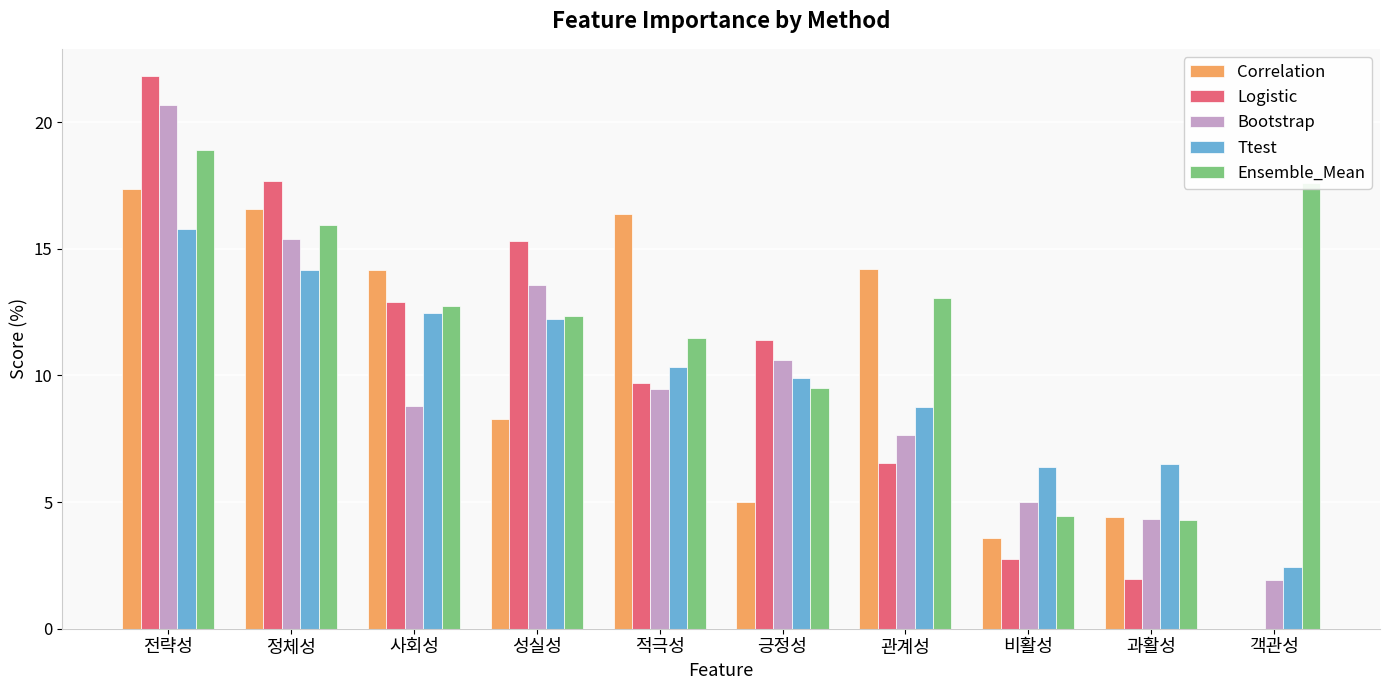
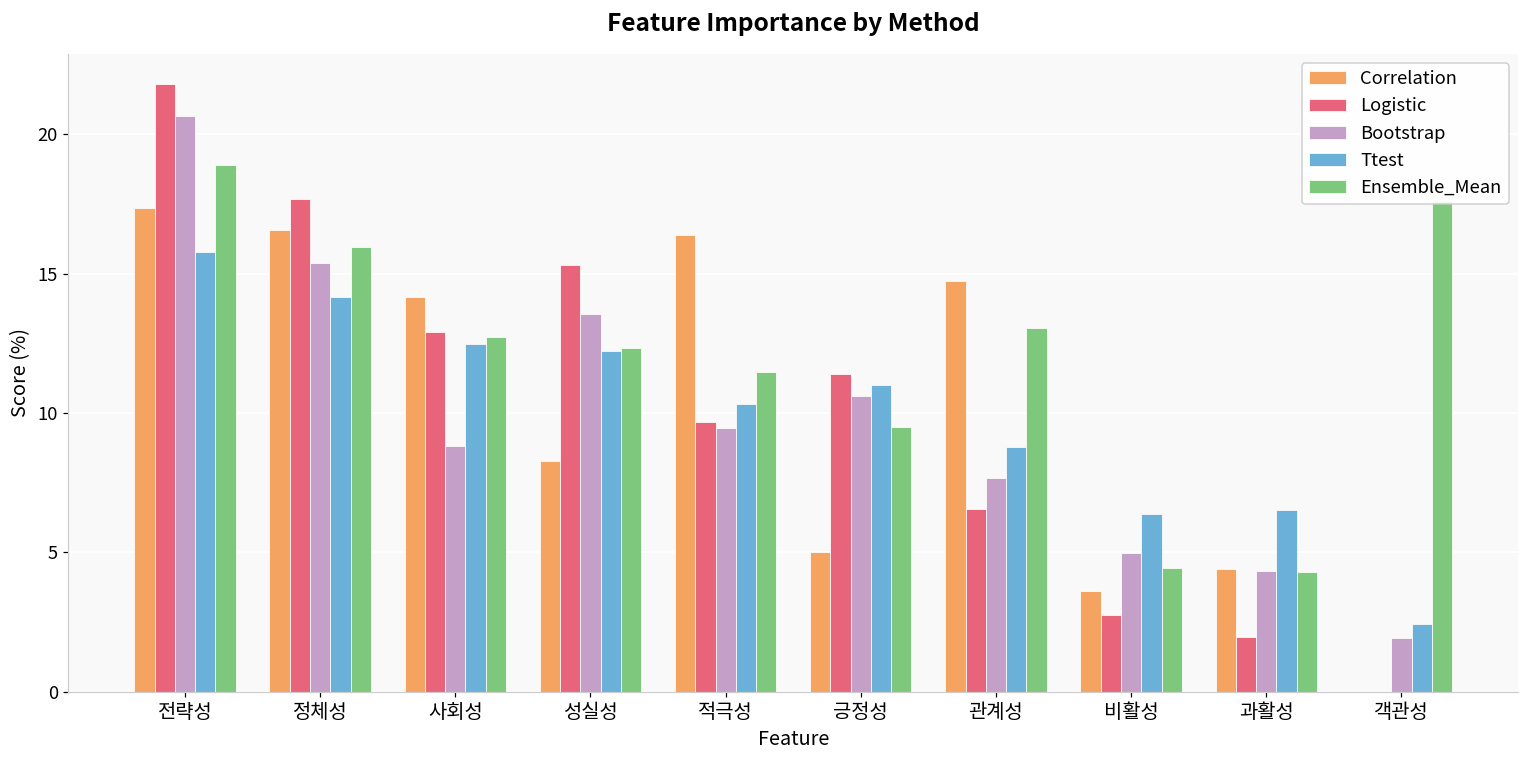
Ttest, 긍정성: 9.9 -> 11.0
Correlation, 관계성: 14.2 -> 14.7
